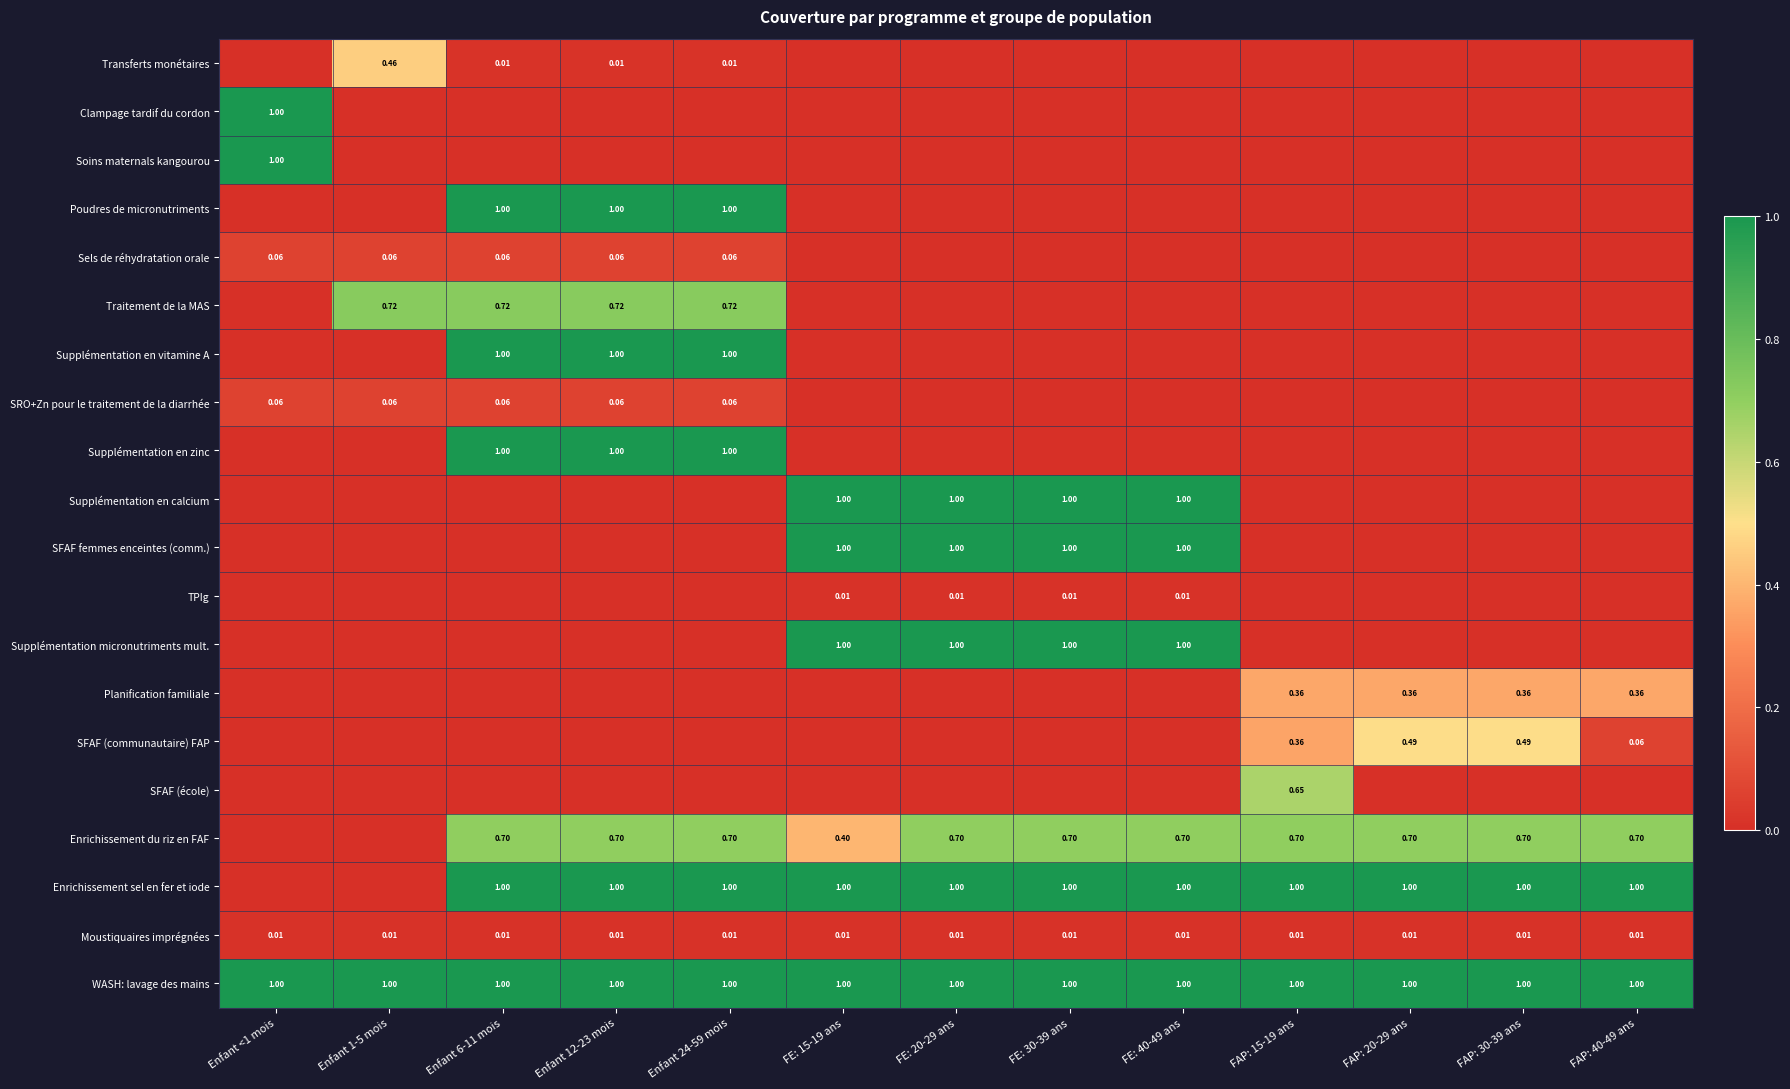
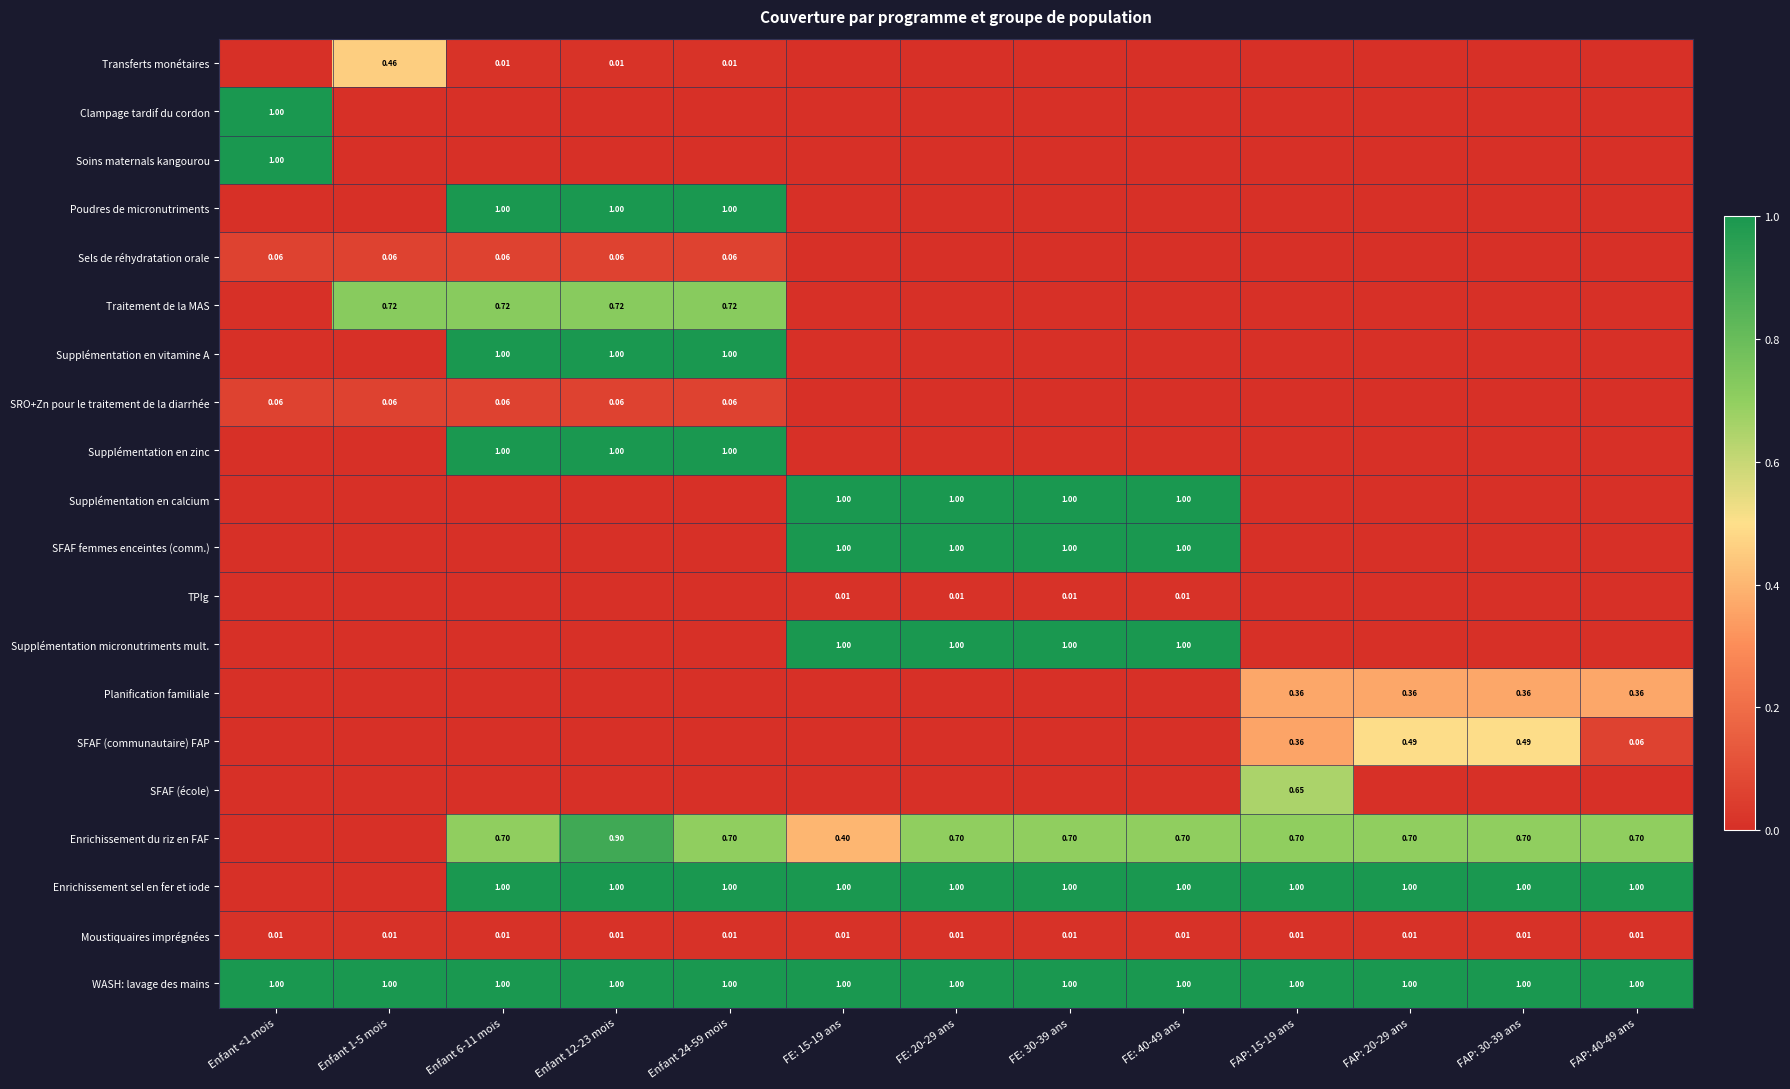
Enrichissement du riz en FAF, Enfant 12-23 mois: 0.70 -> 0.90
